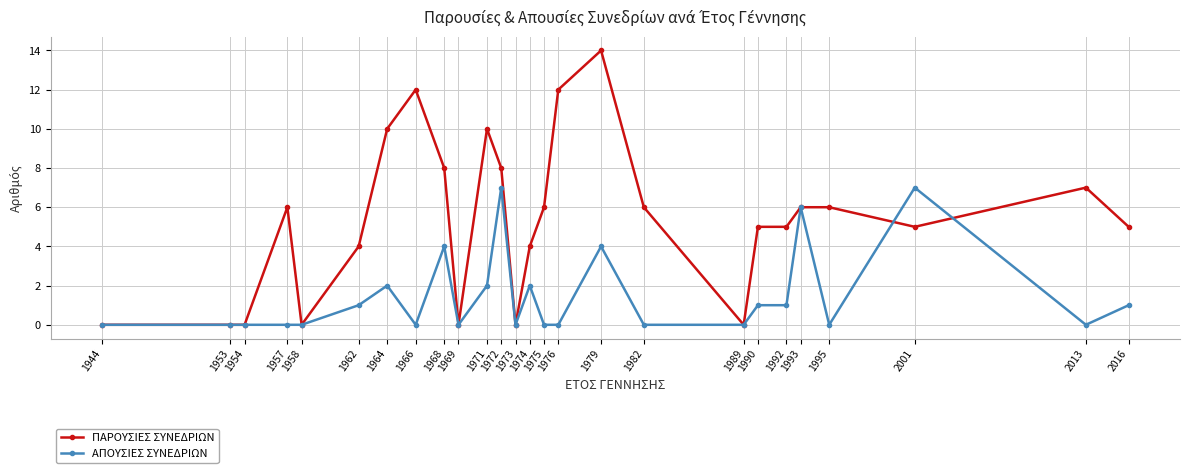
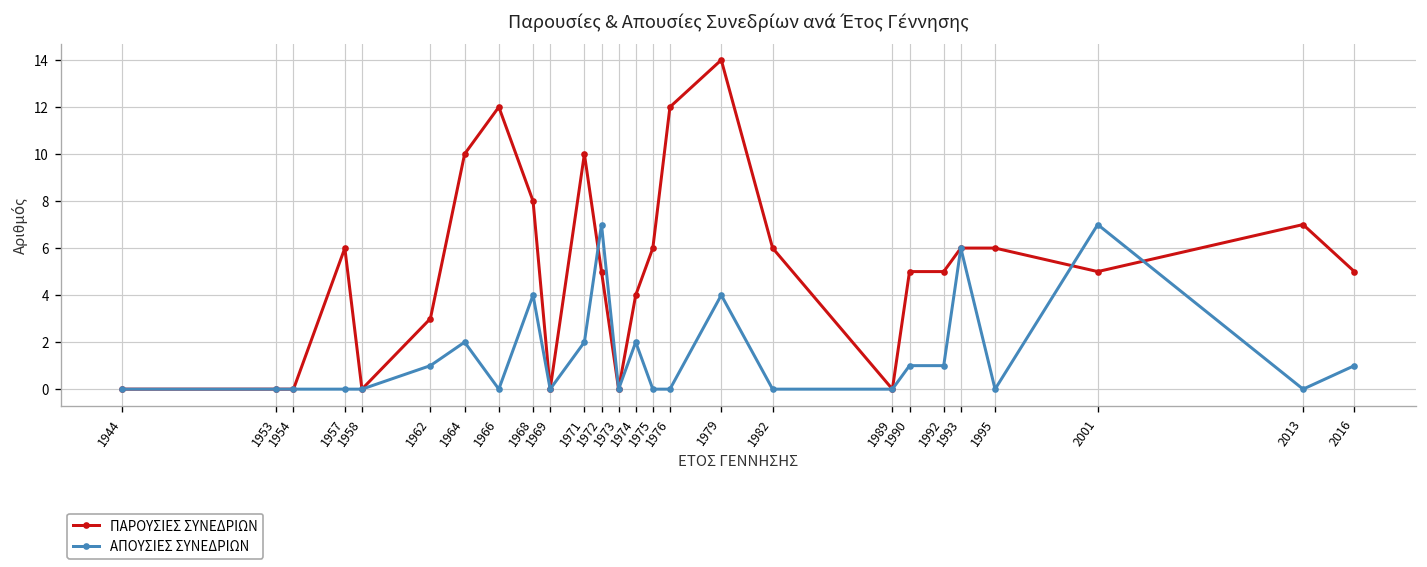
ΠΑΡΟΥΣΙΕΣ ΣΥΝΕΔΡΙΩΝ, 1962: 4 -> 3
ΠΑΡΟΥΣΙΕΣ ΣΥΝΕΔΡΙΩΝ, 1972: 8 -> 5
